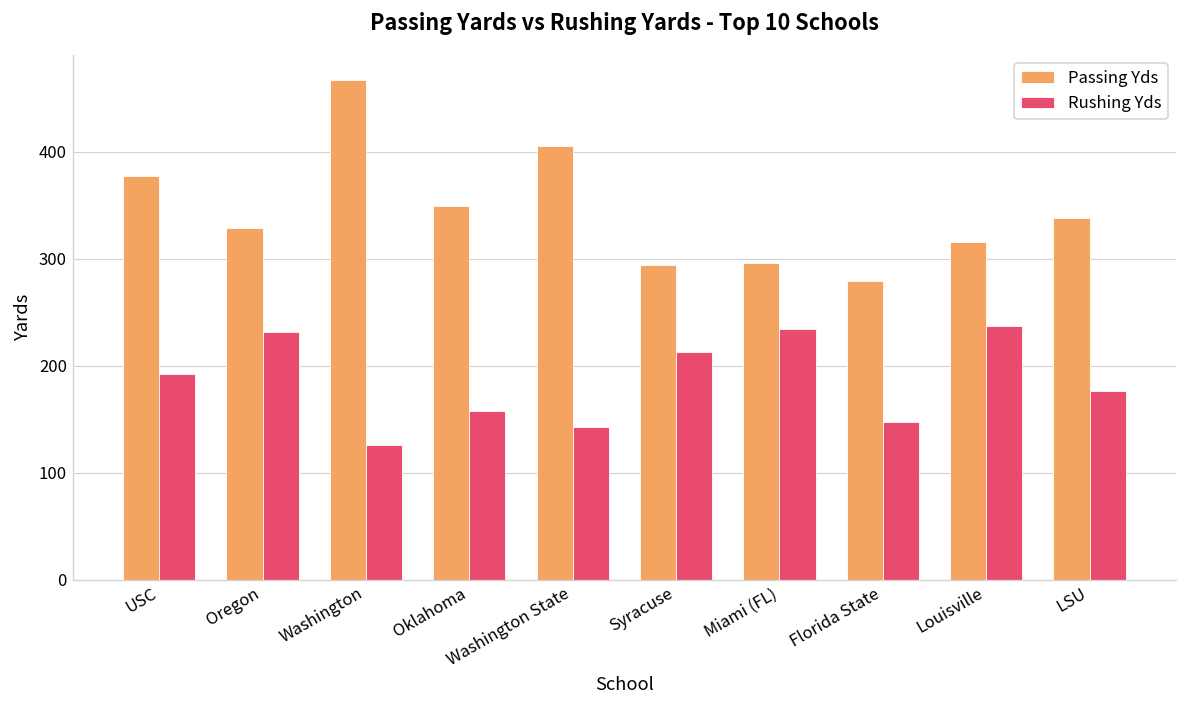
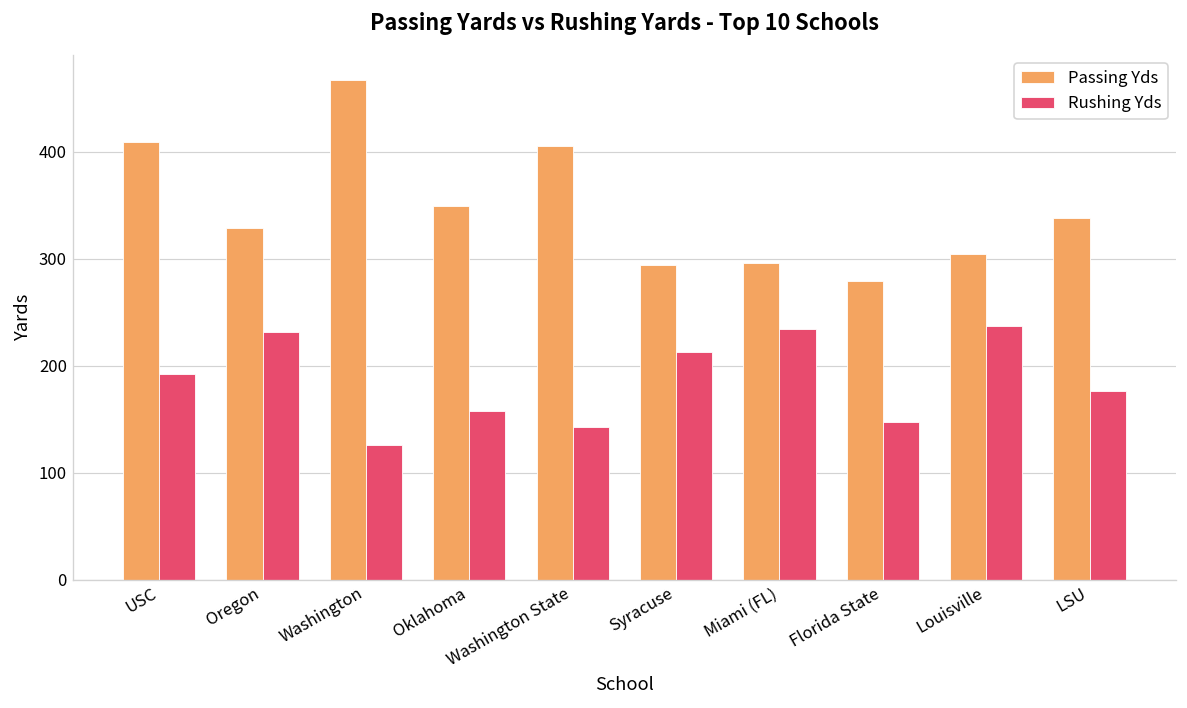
Passing Yds, USC: 380 -> 410
Passing Yds, Louisville: 320 -> 300
